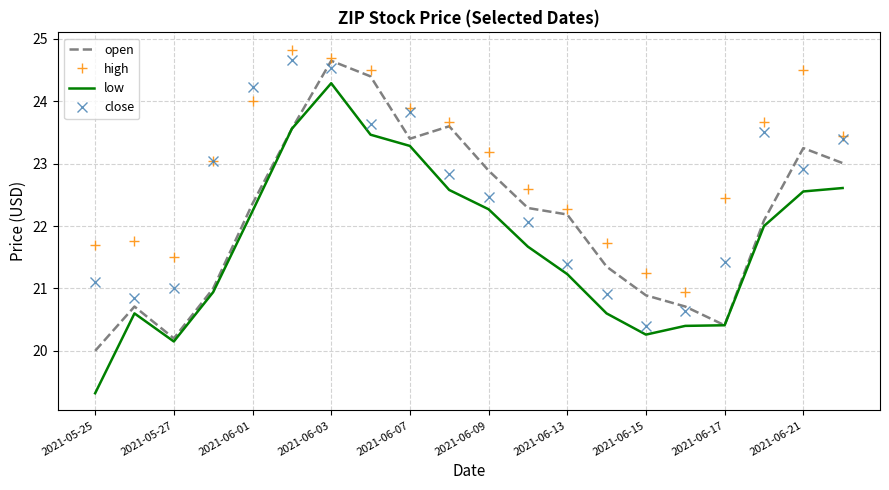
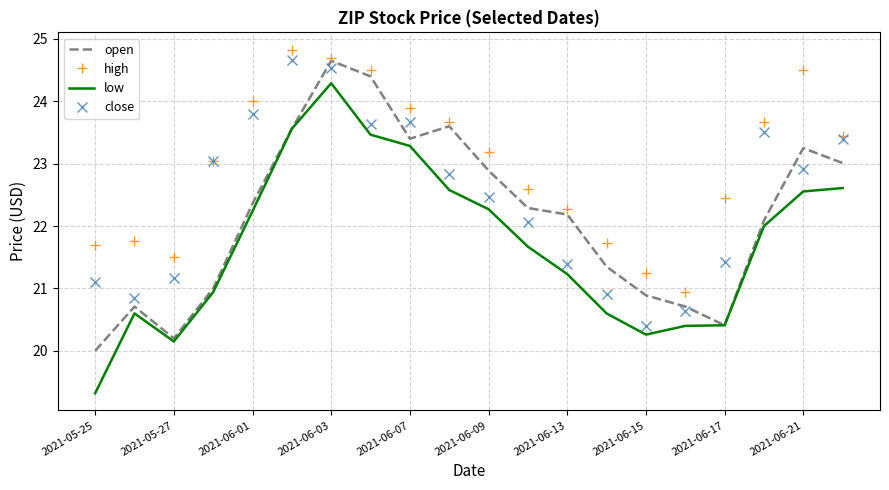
close, 2021-05-27: 21.0 -> 21.2
close, 2021-06-01: 24.2 -> 23.8
close, 2021-06-07: 23.8 -> 23.7
